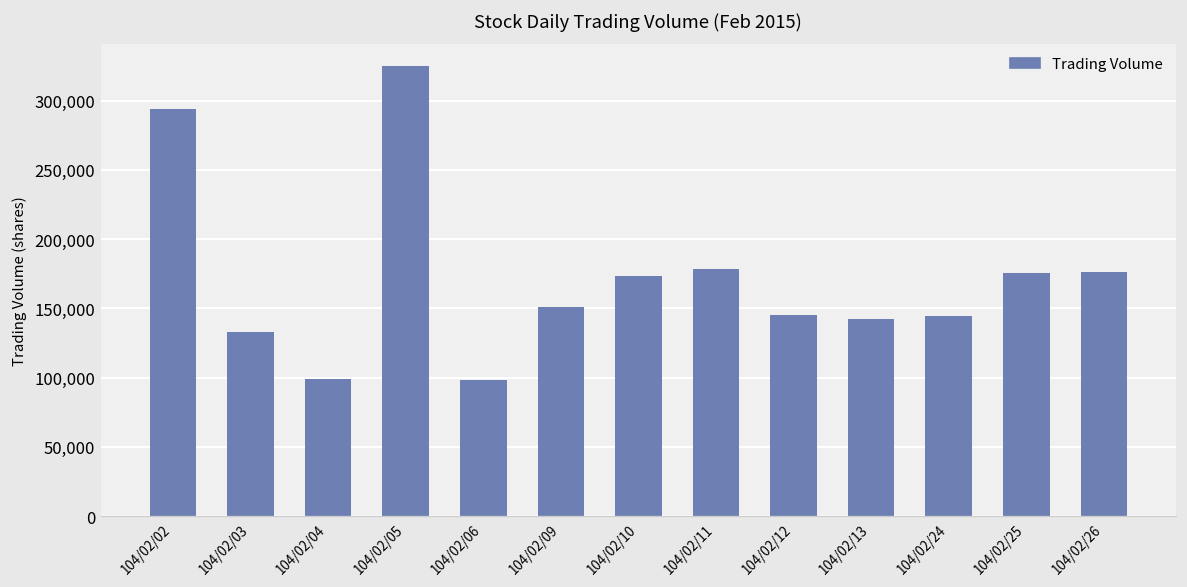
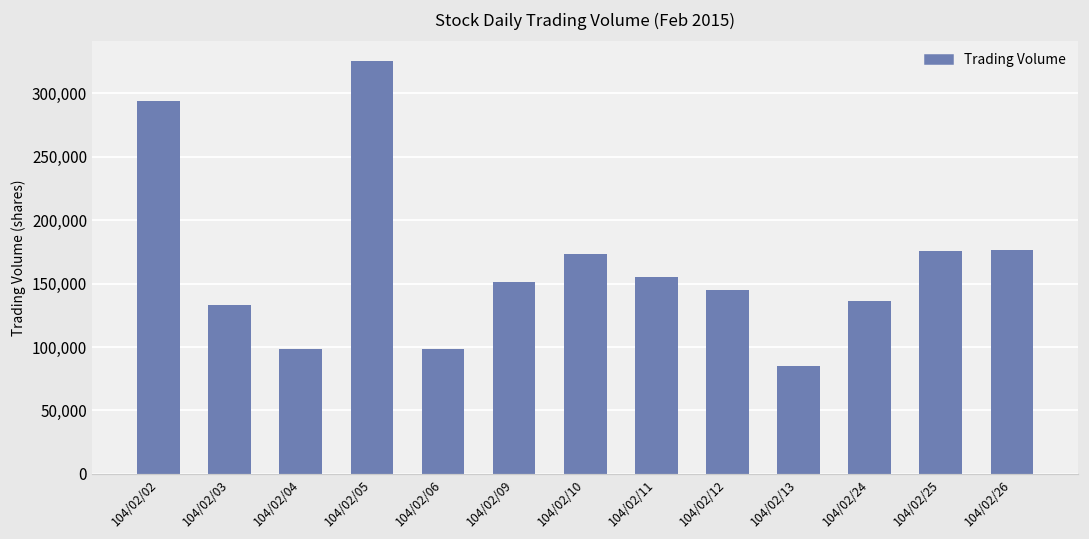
104/02/11: 179,000 -> 155,000
104/02/13: 143,000 -> 85,000
104/02/24: 145,000 -> 136,000
